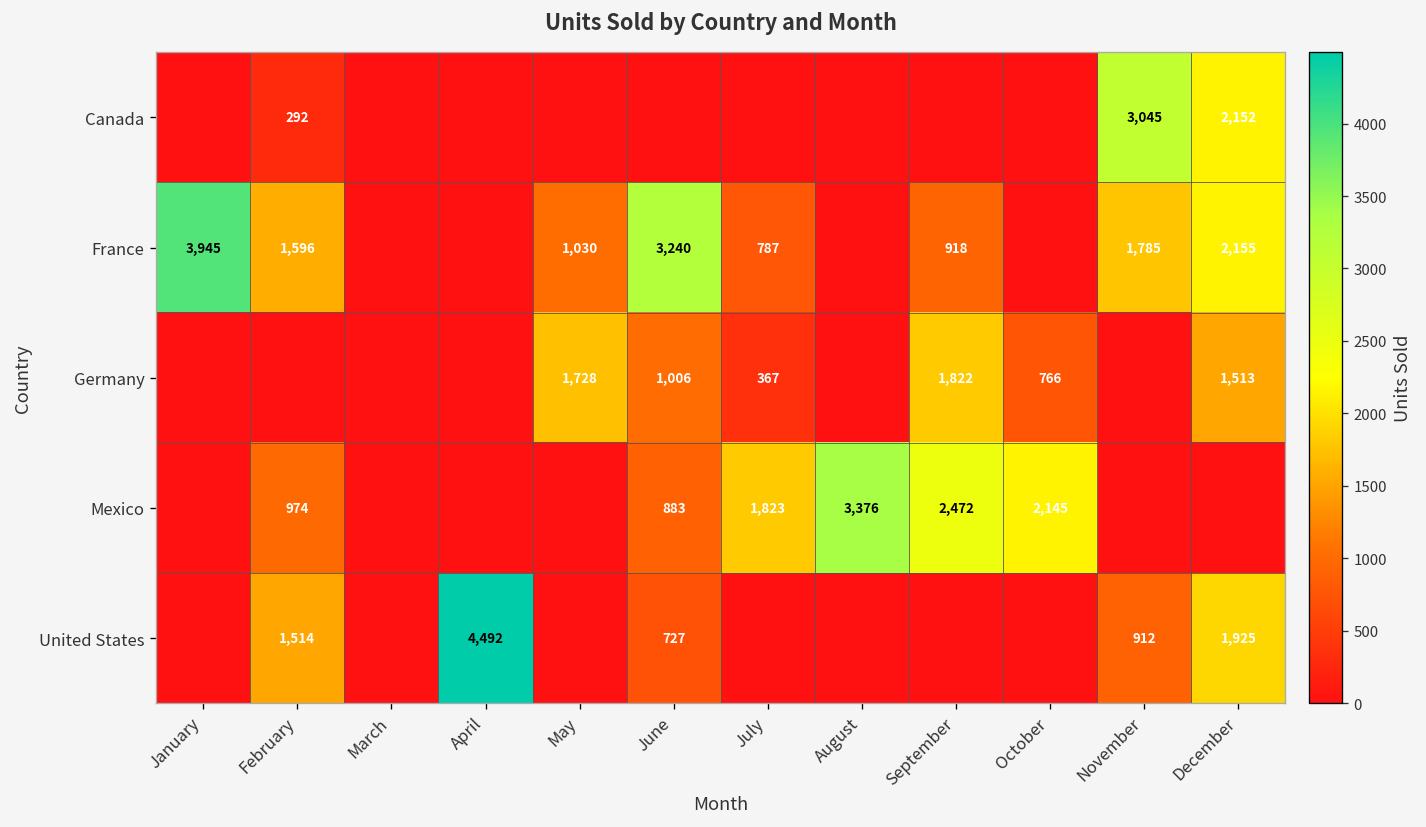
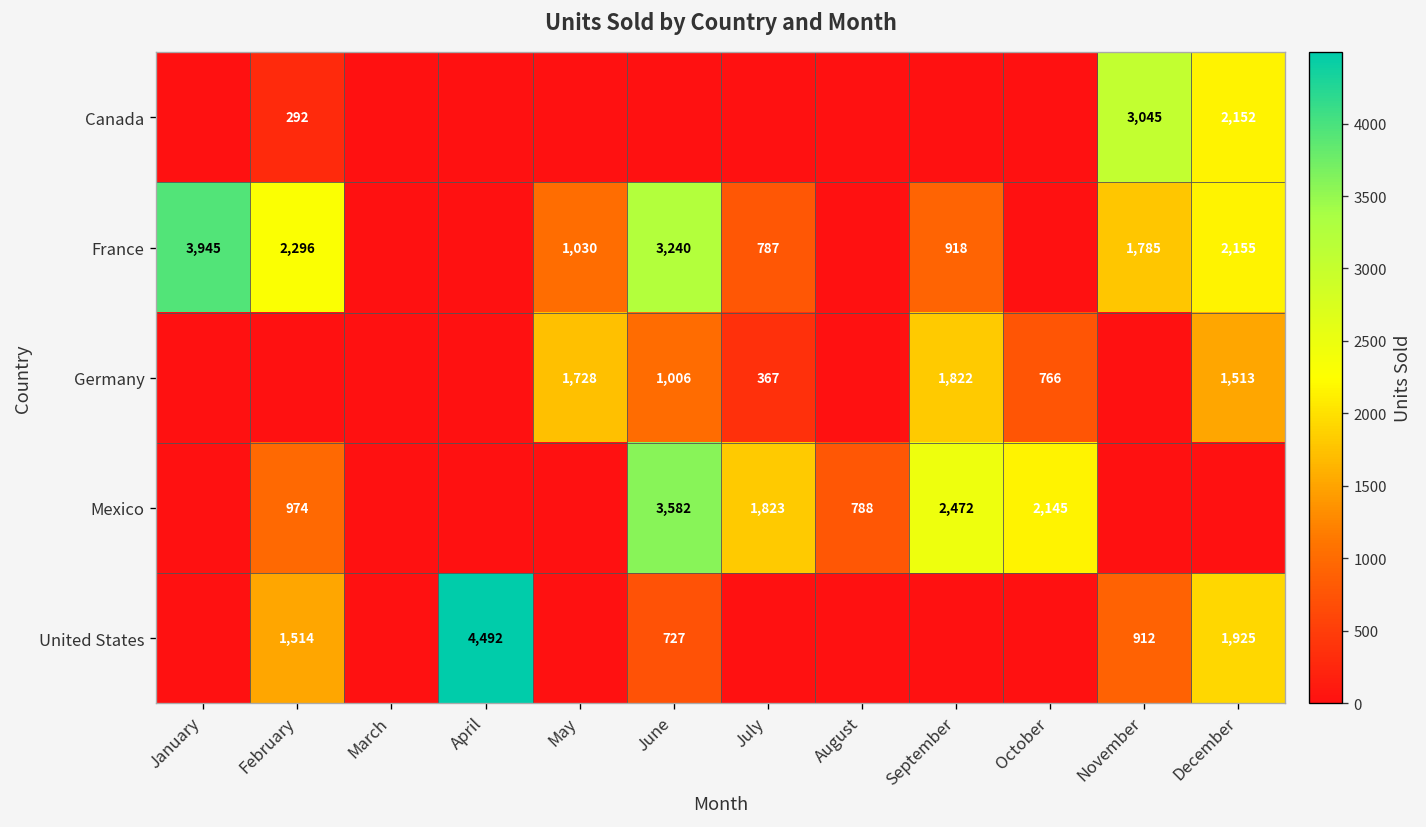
France, February: 1,596 -> 2,296
Mexico, June: 883 -> 3,582
Mexico, August: 3,376 -> 788
